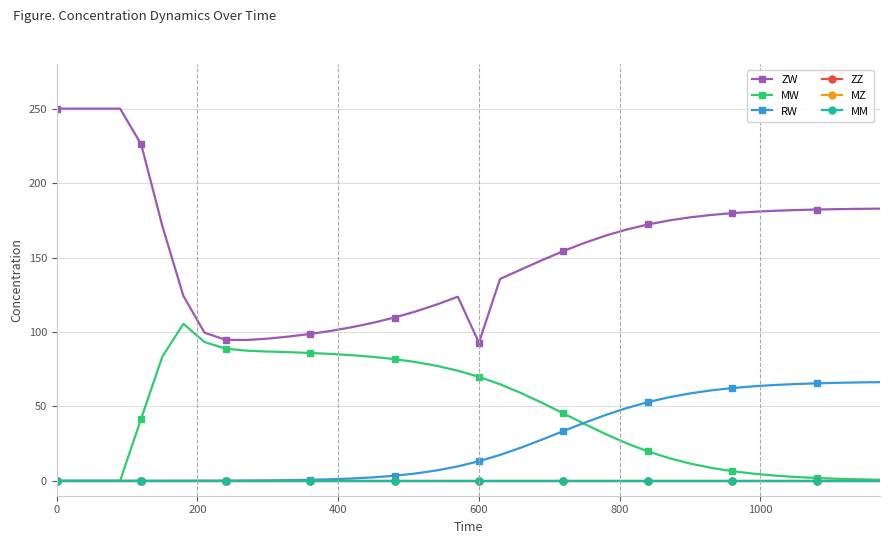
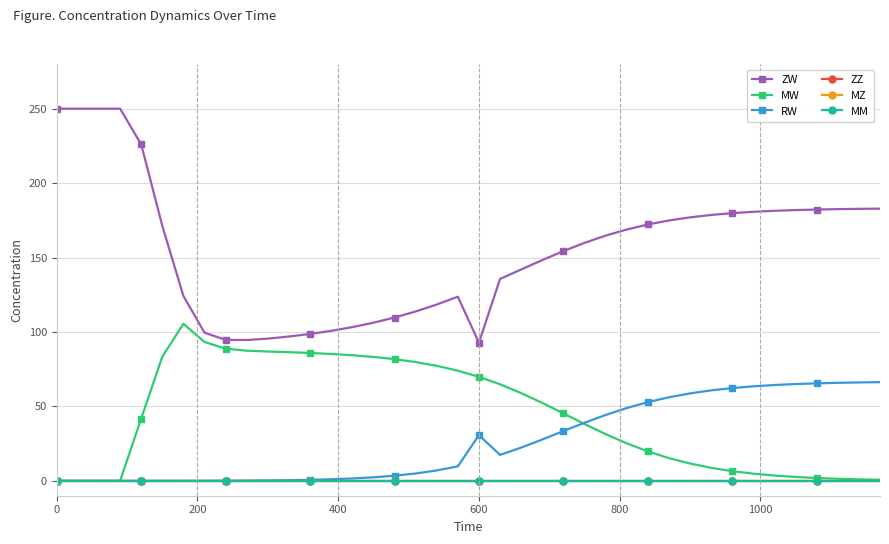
RW, 600: 13 -> 31
